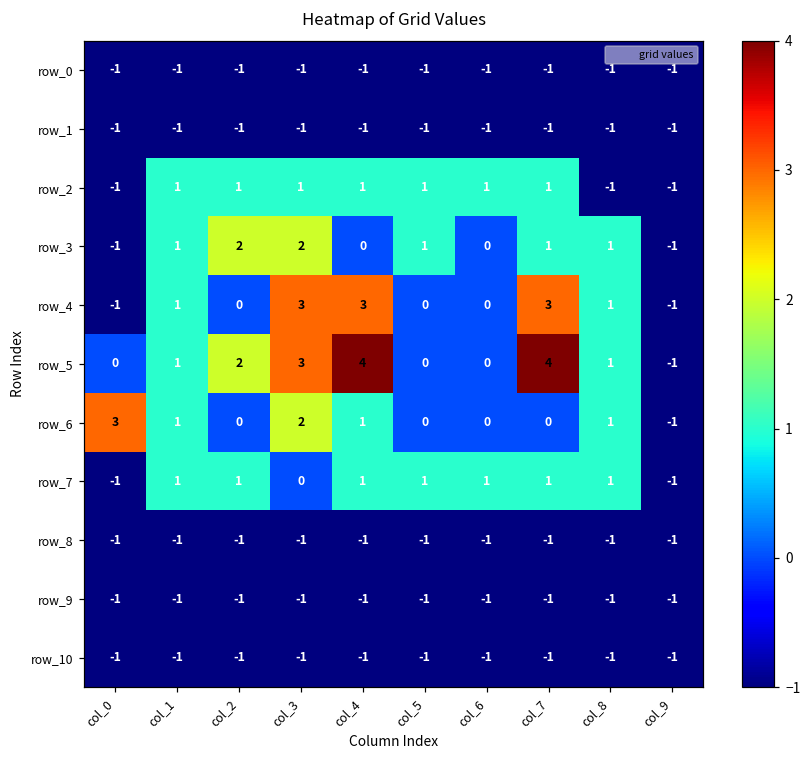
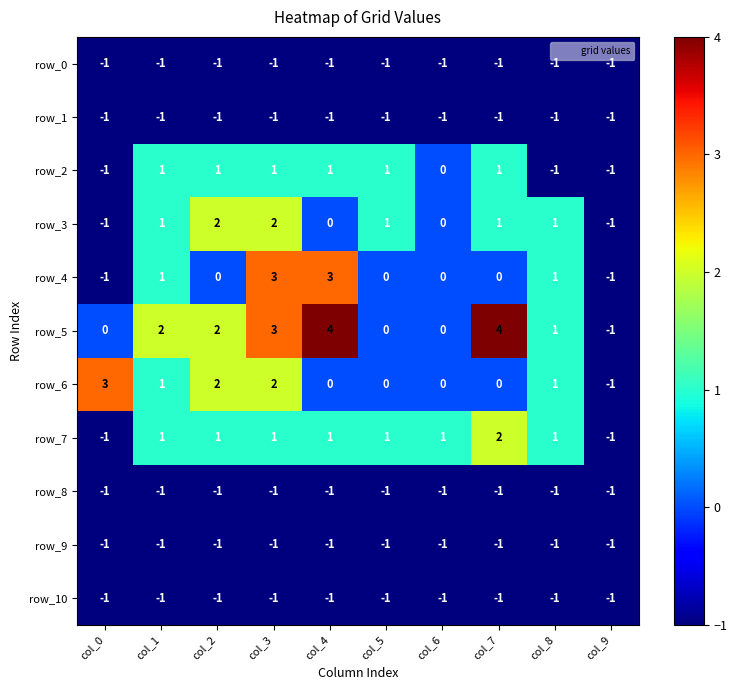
row_2, col_6: 1 -> 0
row_4, col_7: 3 -> 0
row_5, col_1: 1 -> 2
row_6, col_2: 0 -> 2
row_6, col_4: 1 -> 0
row_7, col_3: 0 -> 1
row_7, col_7: 1 -> 2
